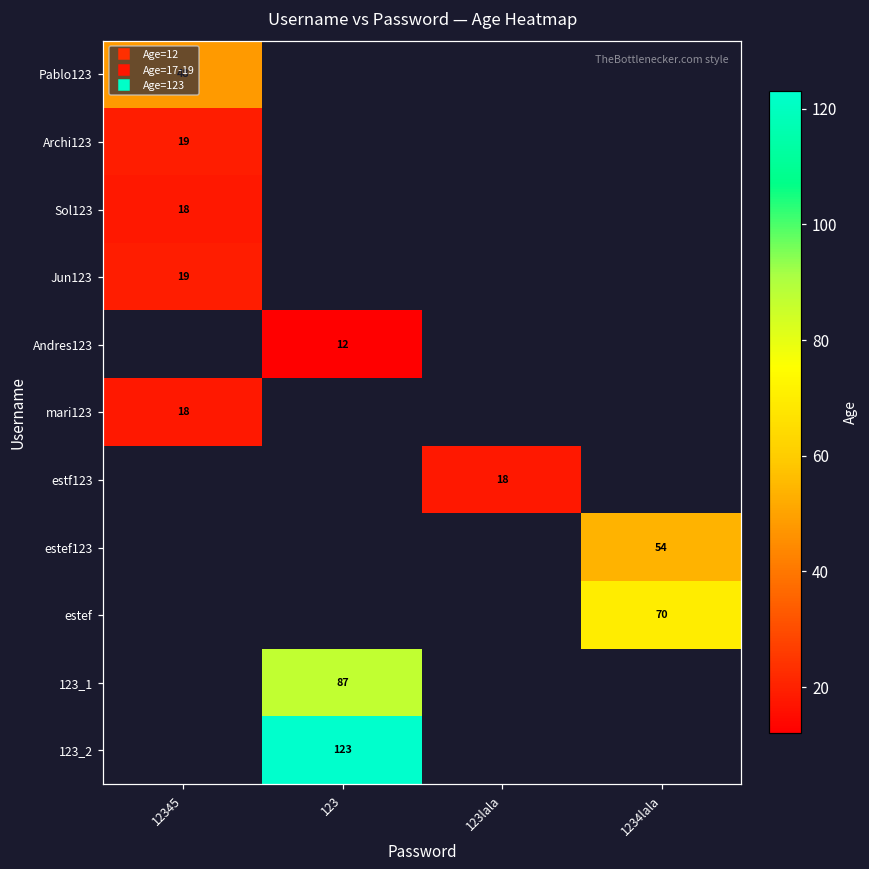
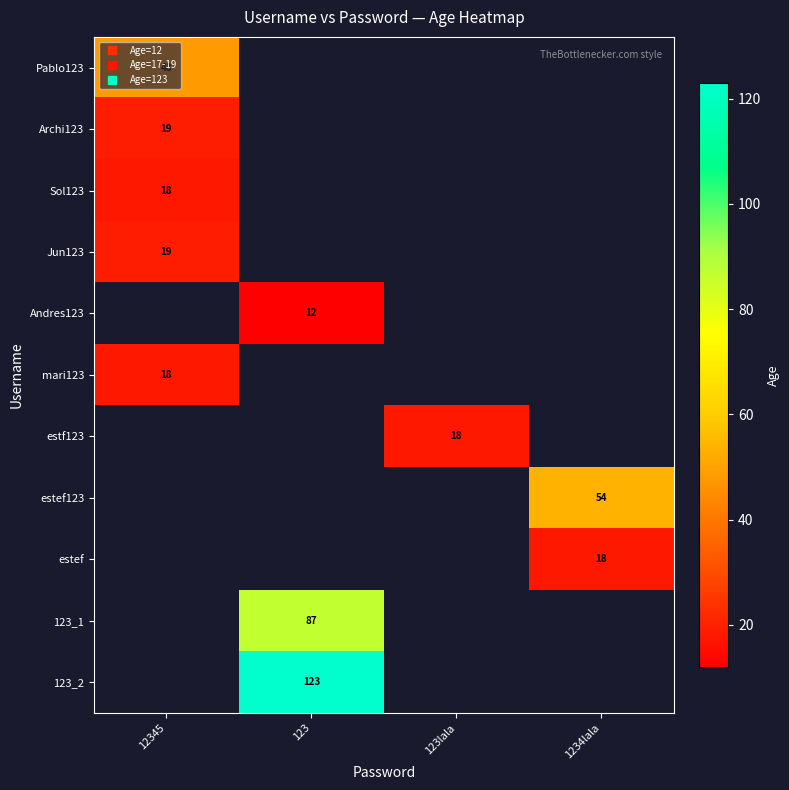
estef, 1234lala: 70 -> 18
